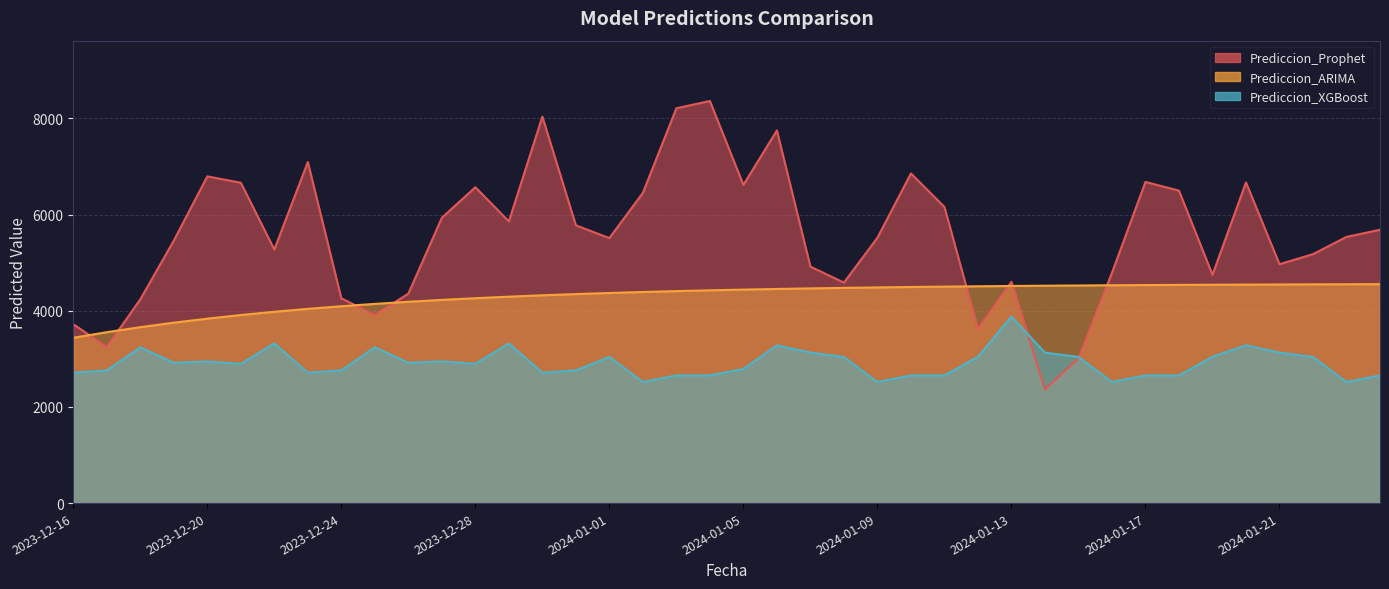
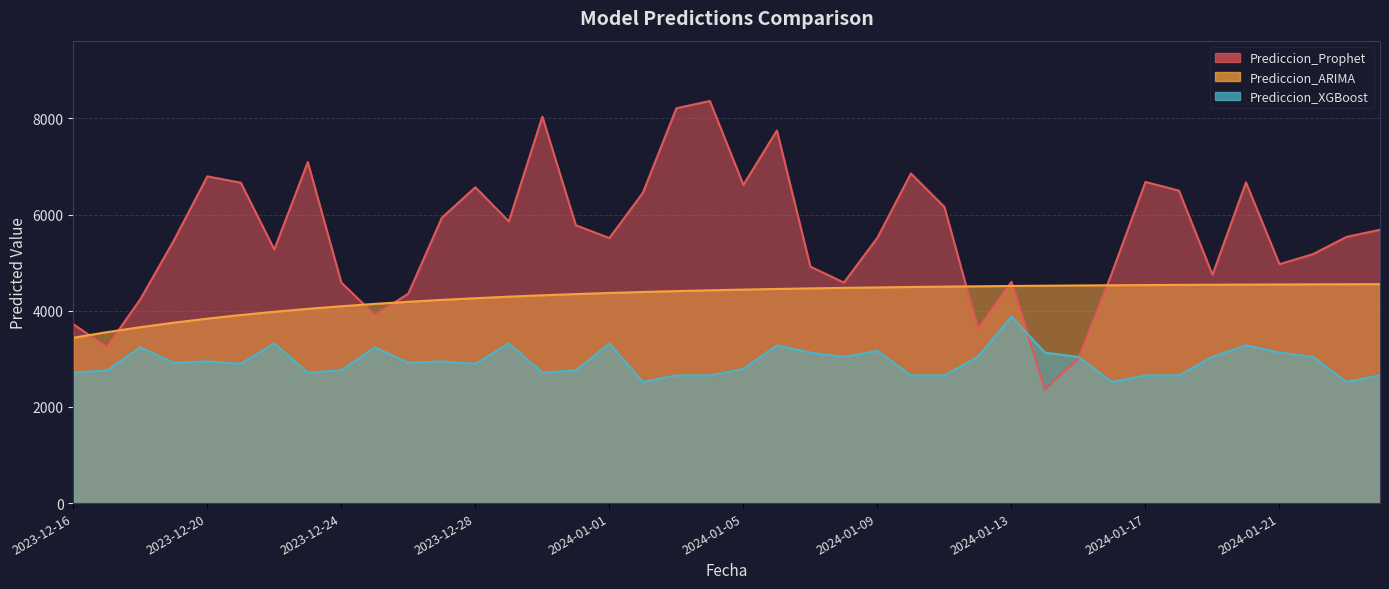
Prediccion_Prophet, 2023-12-24: 4300 -> 4600
Prediccion_XGBoost, 2024-01-01: 3000 -> 3300
Prediccion_XGBoost, 2024-01-09: 2500 -> 3200
